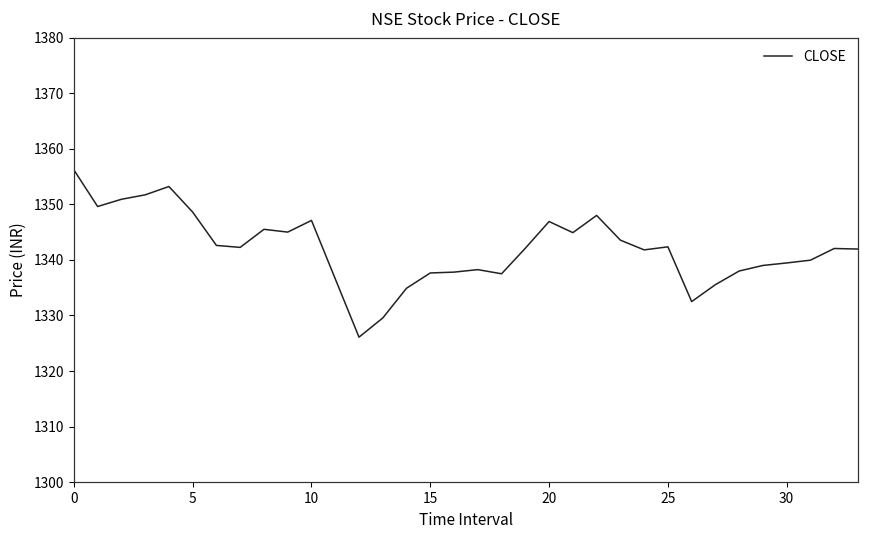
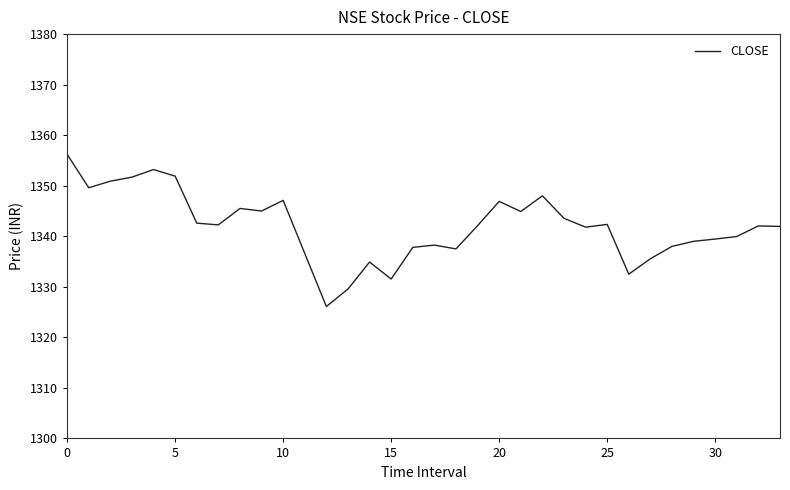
5: 1349 -> 1352
15: 1338 -> 1332
